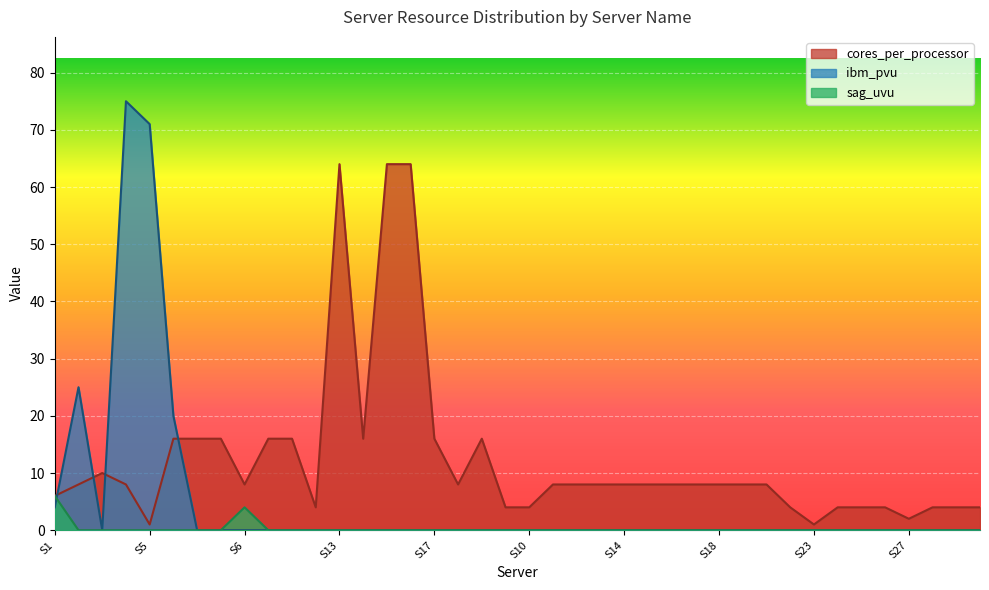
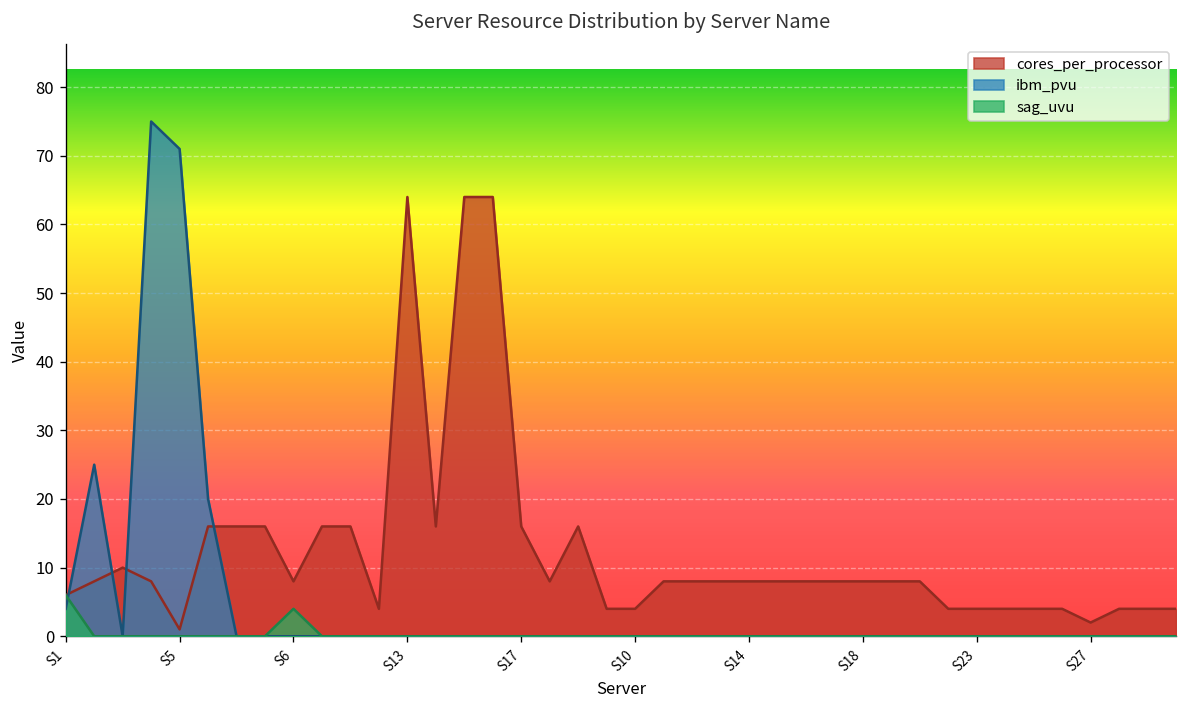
cores_per_processor, S23: 1 -> 4
